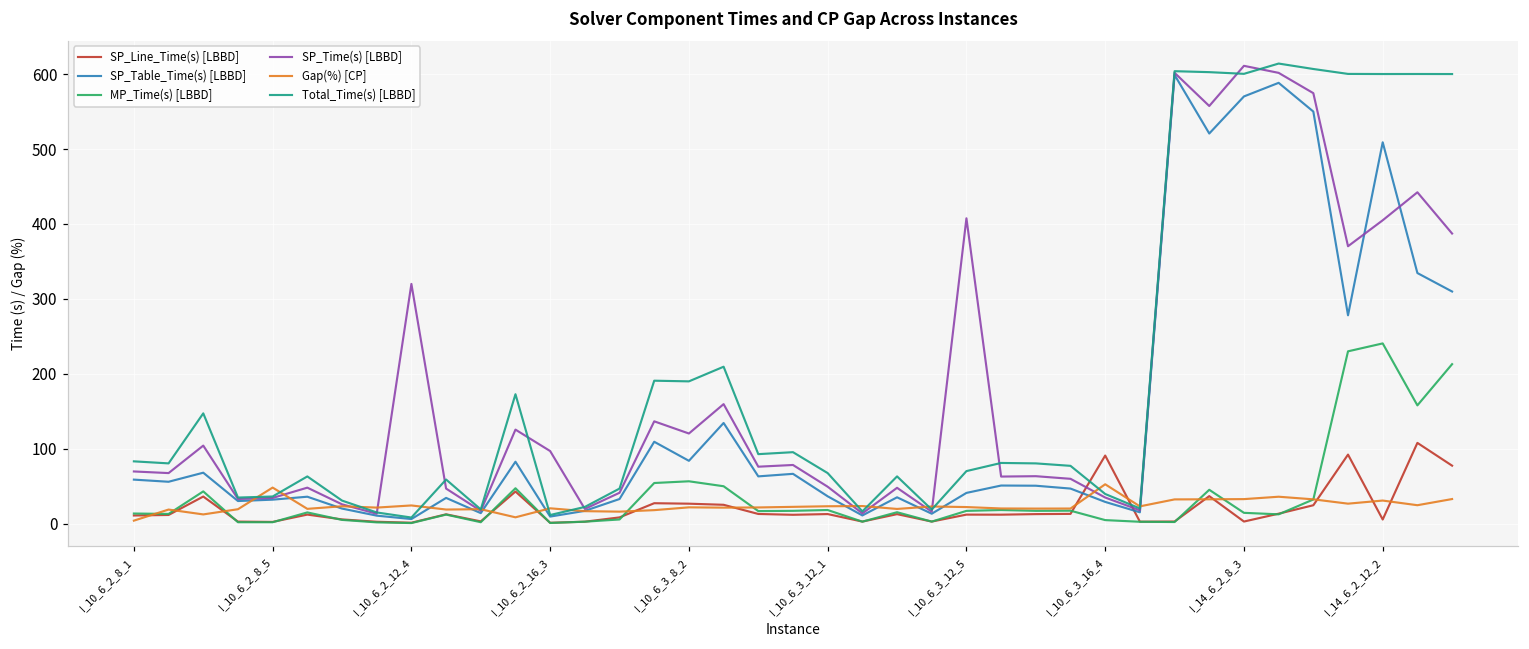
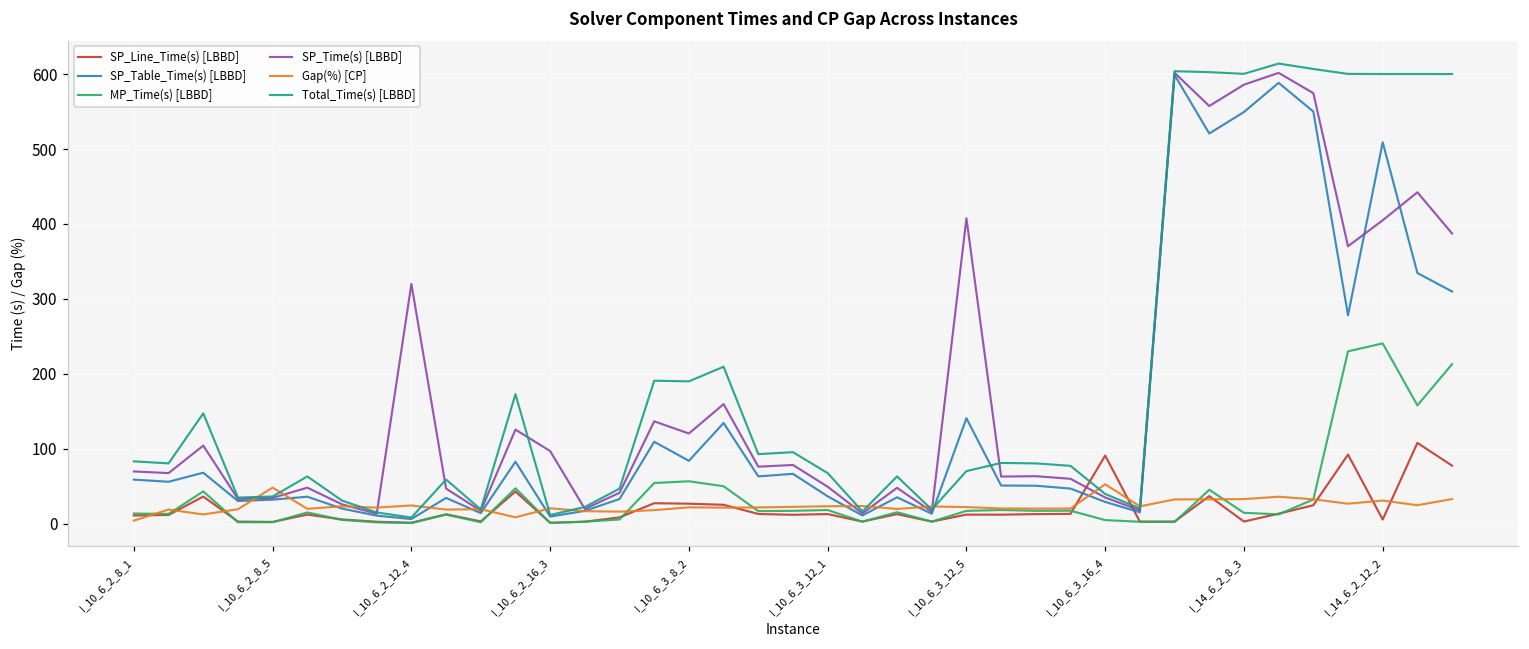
SP_Table_Time(s) [LBBD], I_10_6_3_12_5: 40 -> 140
SP_Table_Time(s) [LBBD], I_14_6_2_8_3: 570 -> 550
SP_Time(s) [LBBD], I_14_6_2_8_3: 610 -> 590
